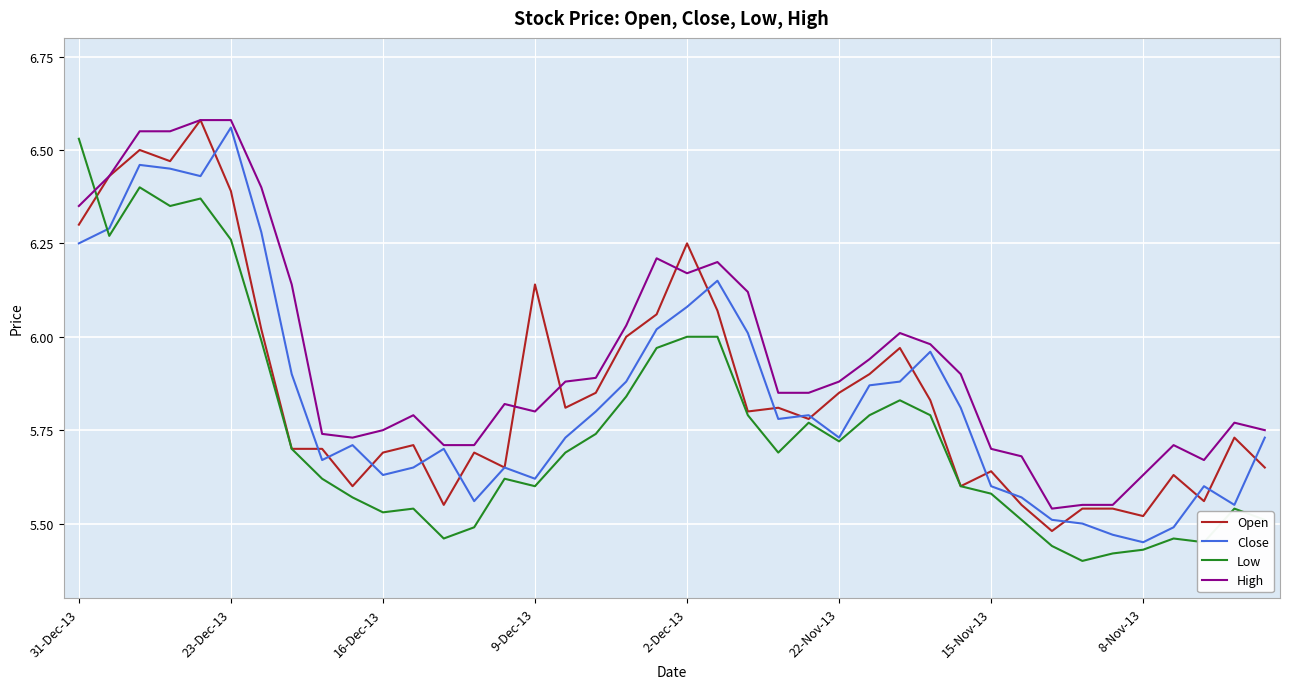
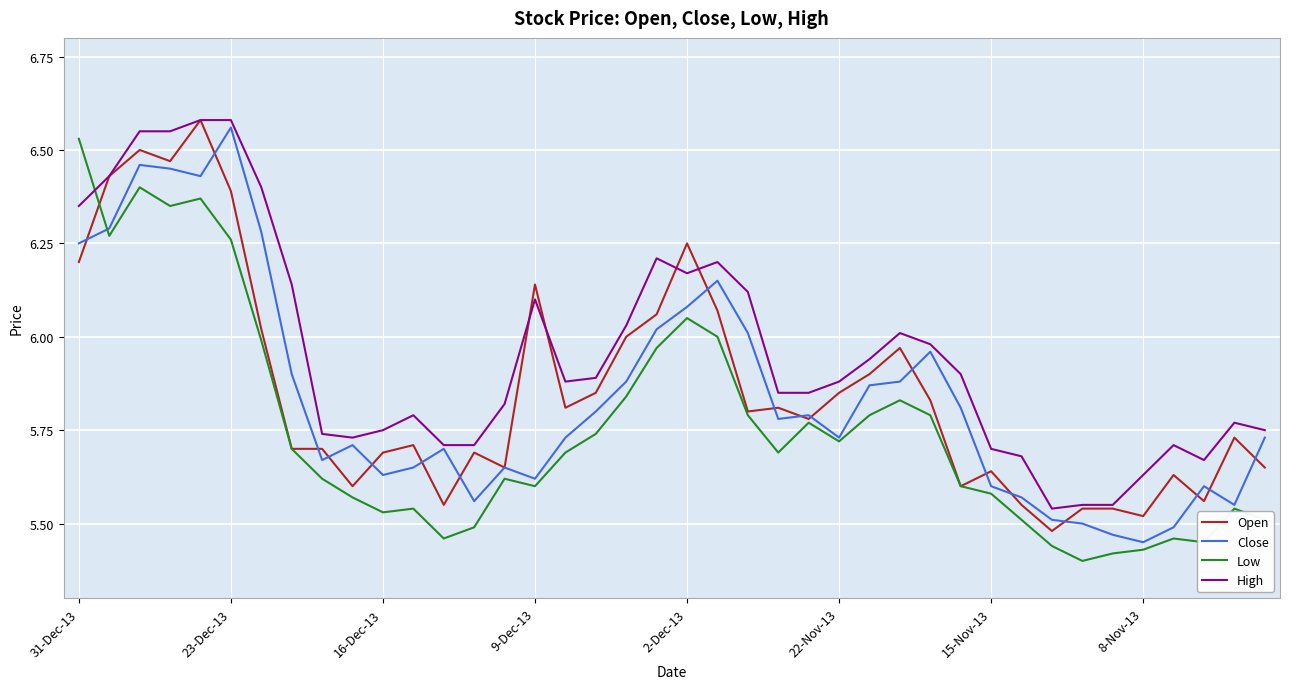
Open, 31-Dec-13: 6.3 -> 6.2
High, 9-Dec-13: 5.8 -> 6.1
Low, 2-Dec-13: 6.00 -> 6.05
